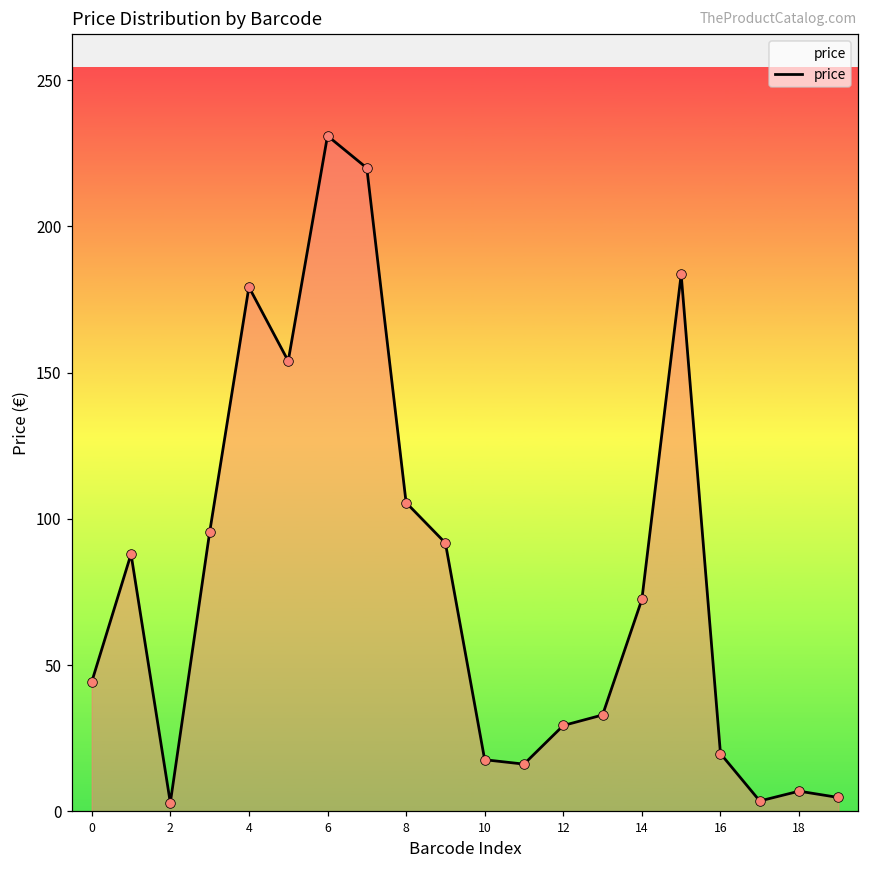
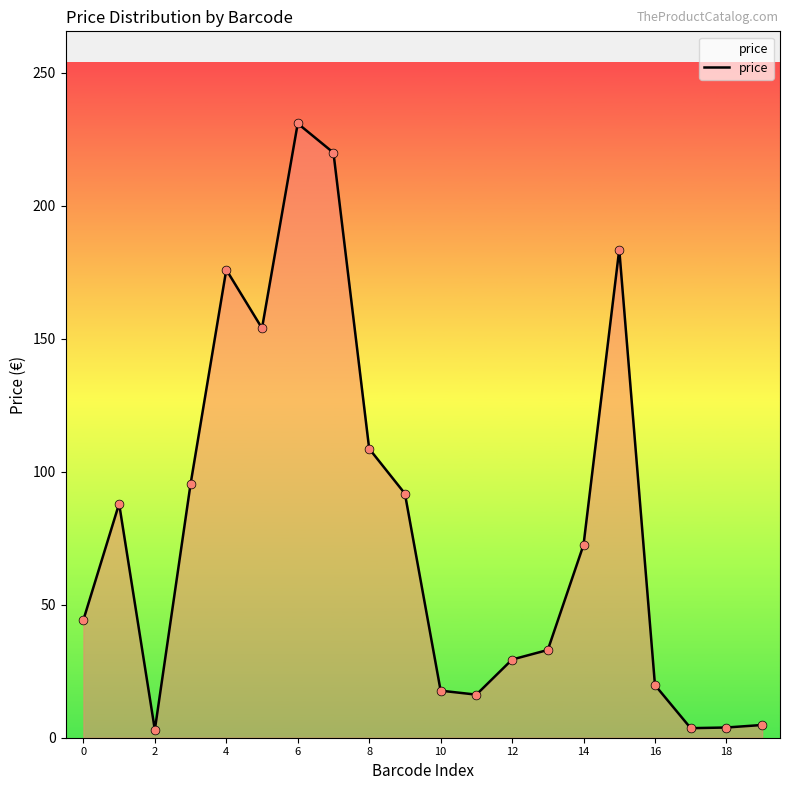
4: 179 -> 176
8: 106 -> 109
18: 7 -> 4
